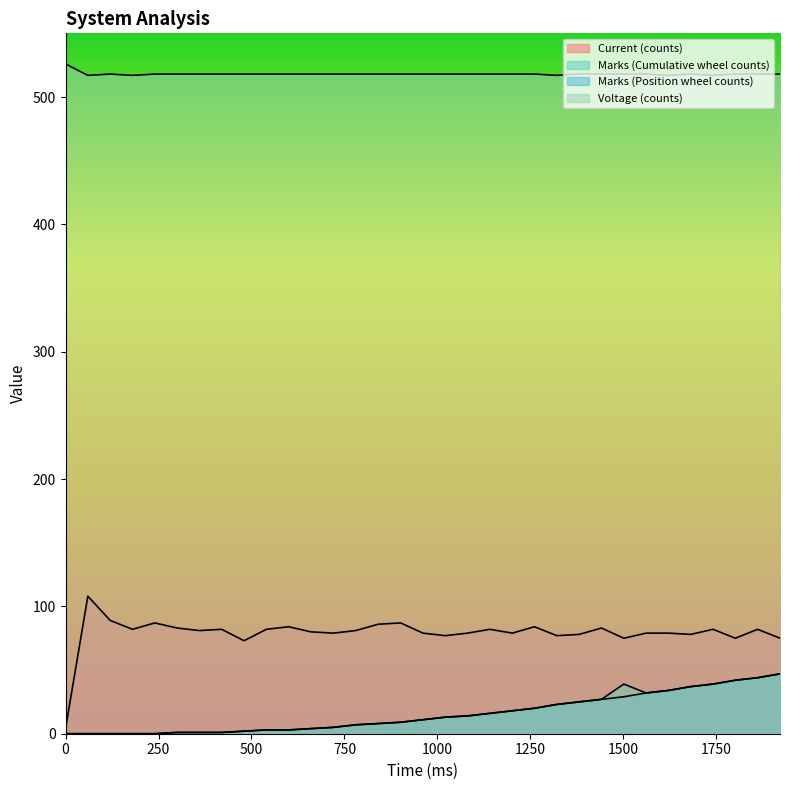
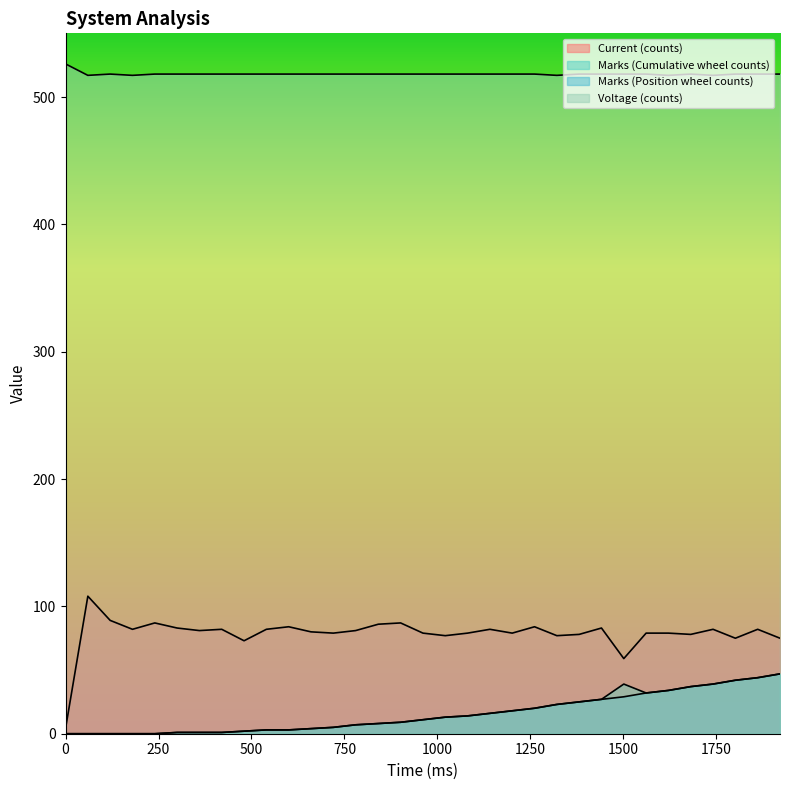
Current (counts), 1500: 75 -> 59
